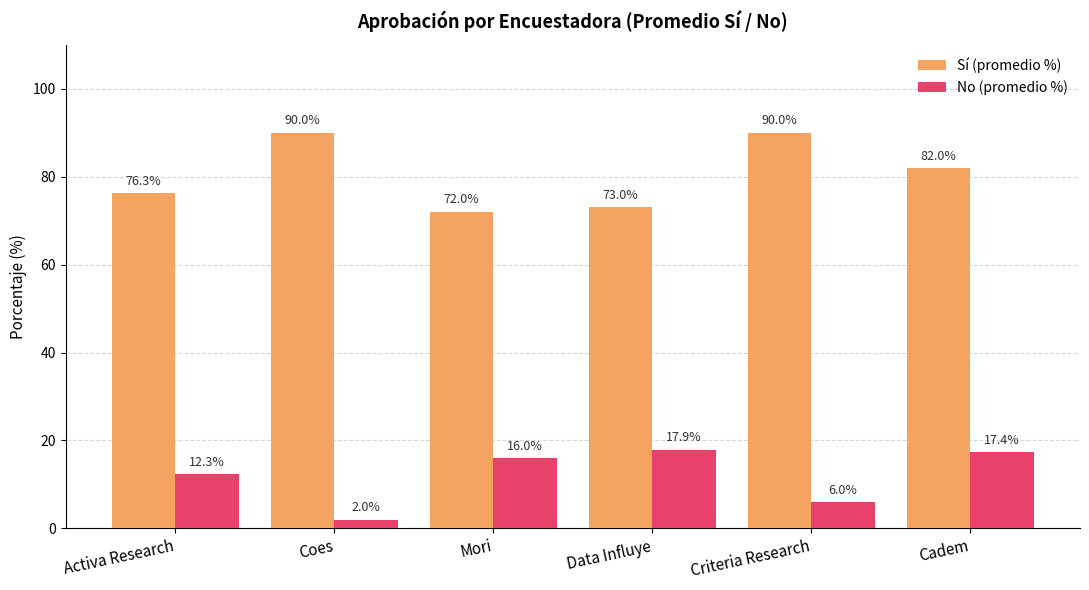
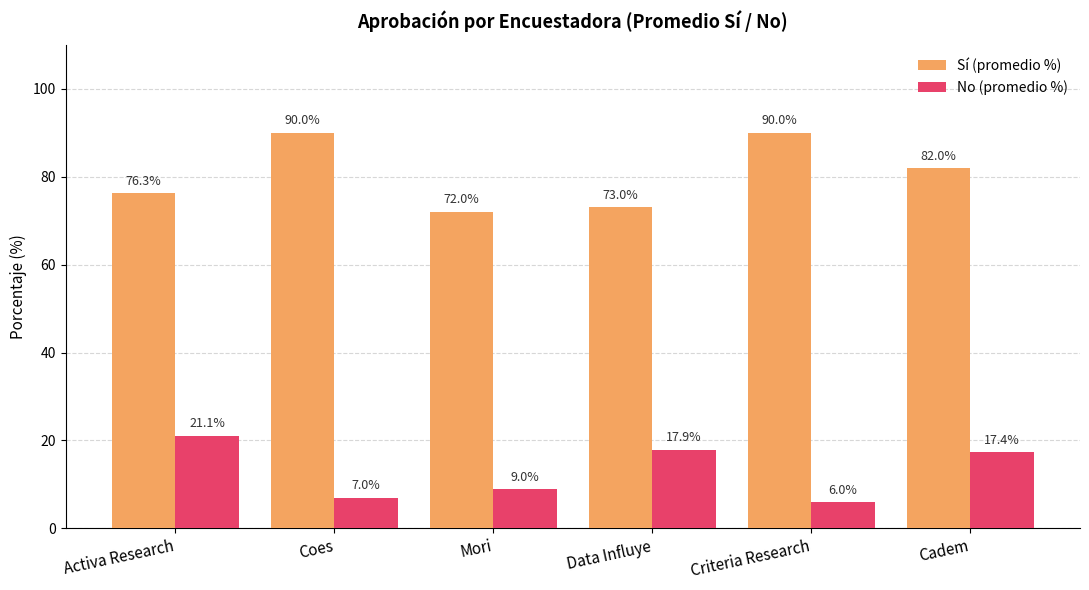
No (promedio %), Activa Research: 12.3% -> 21.1%
No (promedio %), Coes: 2.0% -> 7.0%
No (promedio %), Mori: 16.0% -> 9.0%
